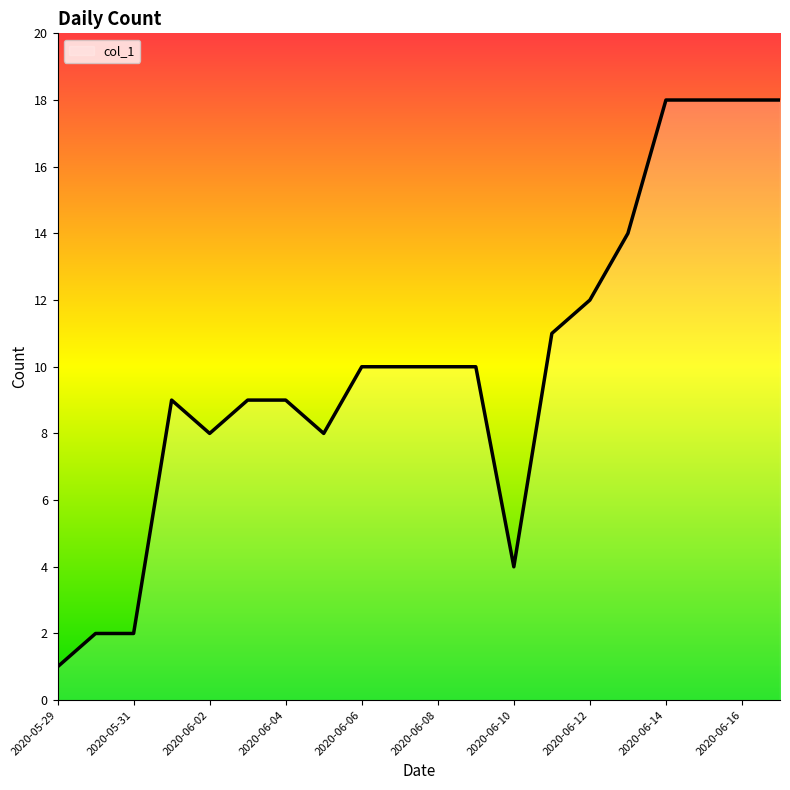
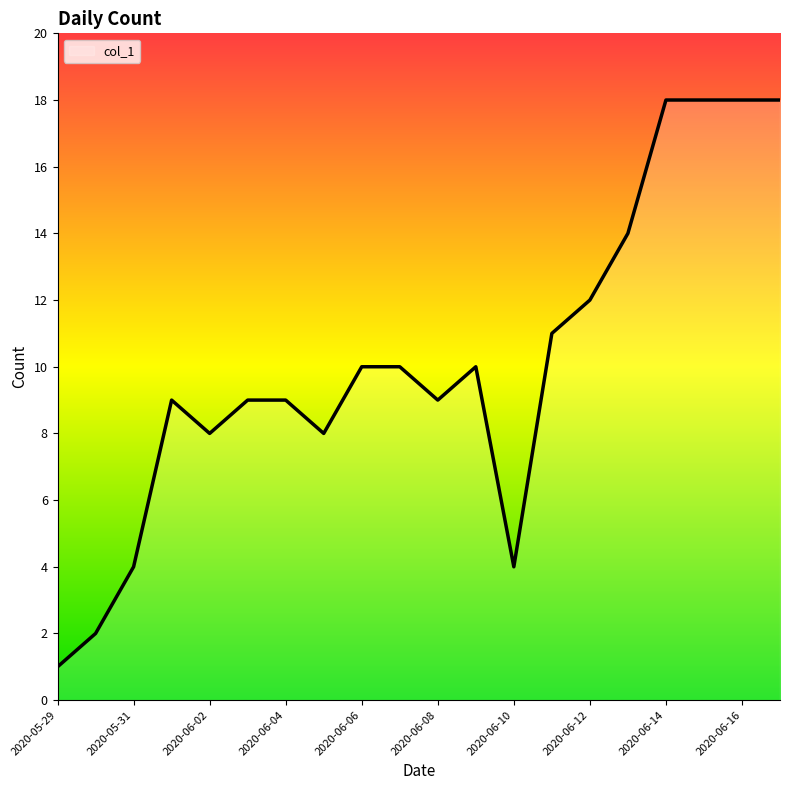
2020-05-31: 2 -> 4
2020-06-08: 10 -> 9
